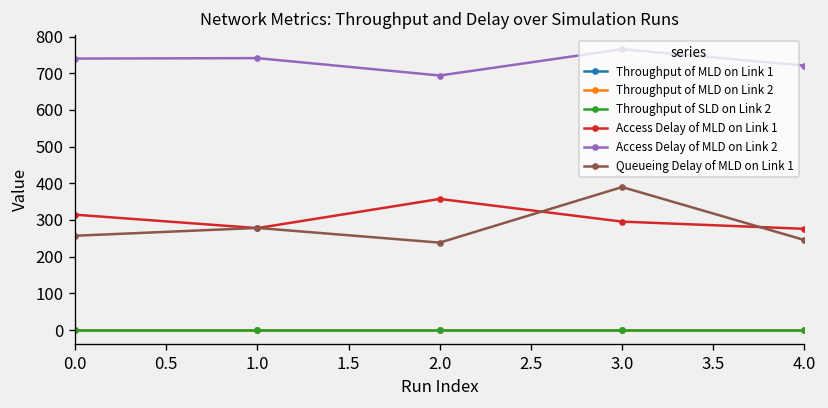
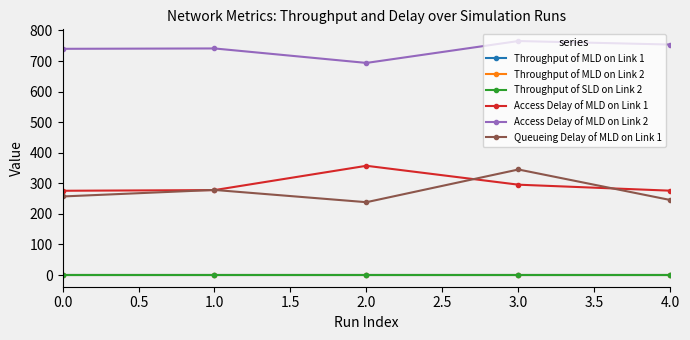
Access Delay of MLD on Link 1, 0.0: 310 -> 280
Queueing Delay of MLD on Link 1, 3.0: 390 -> 350
Access Delay of MLD on Link 2, 4.0: 720 -> 750
